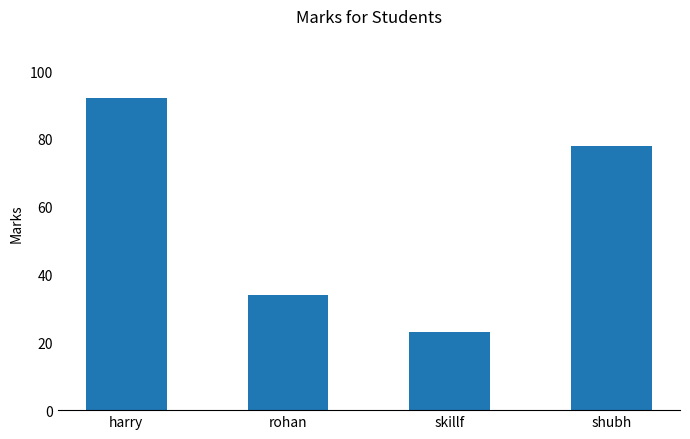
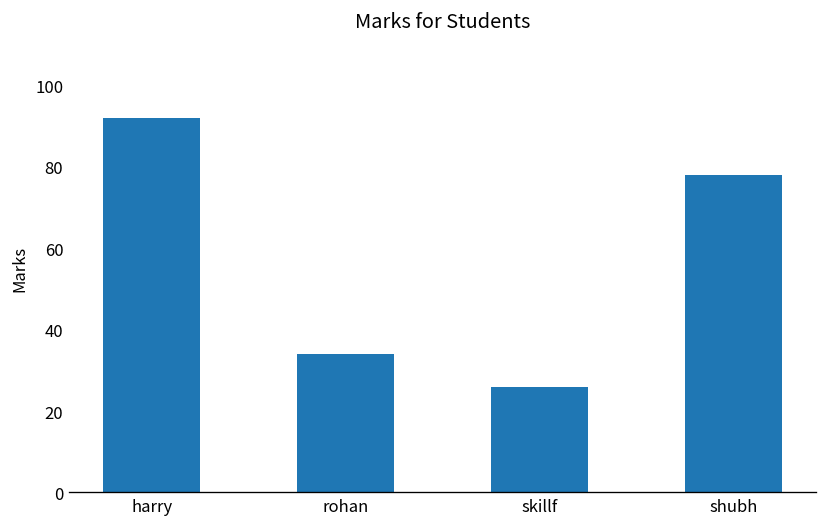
skillf: 23 -> 26
